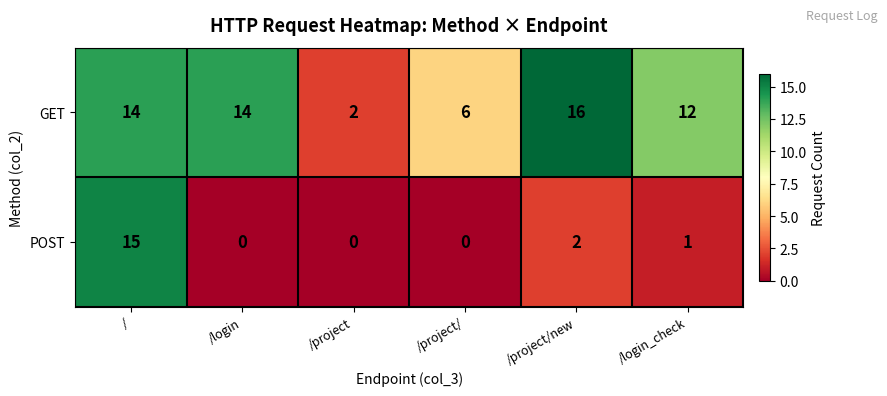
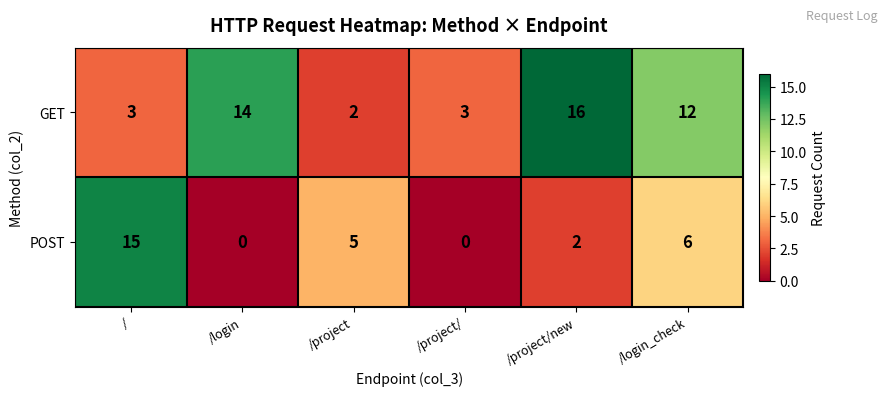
GET, /: 14 -> 3
GET, /project/: 6 -> 3
POST, /project: 0 -> 5
POST, /login_check: 1 -> 6
